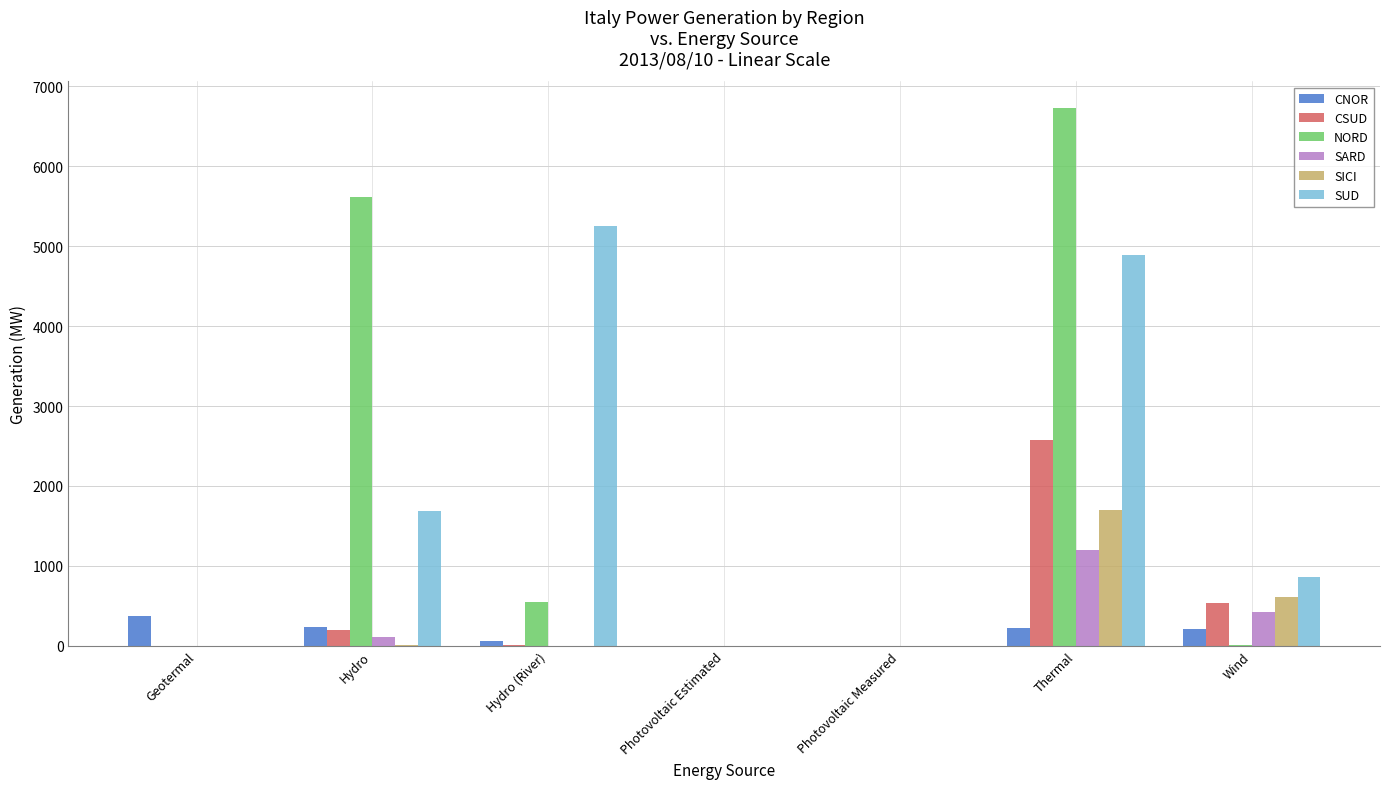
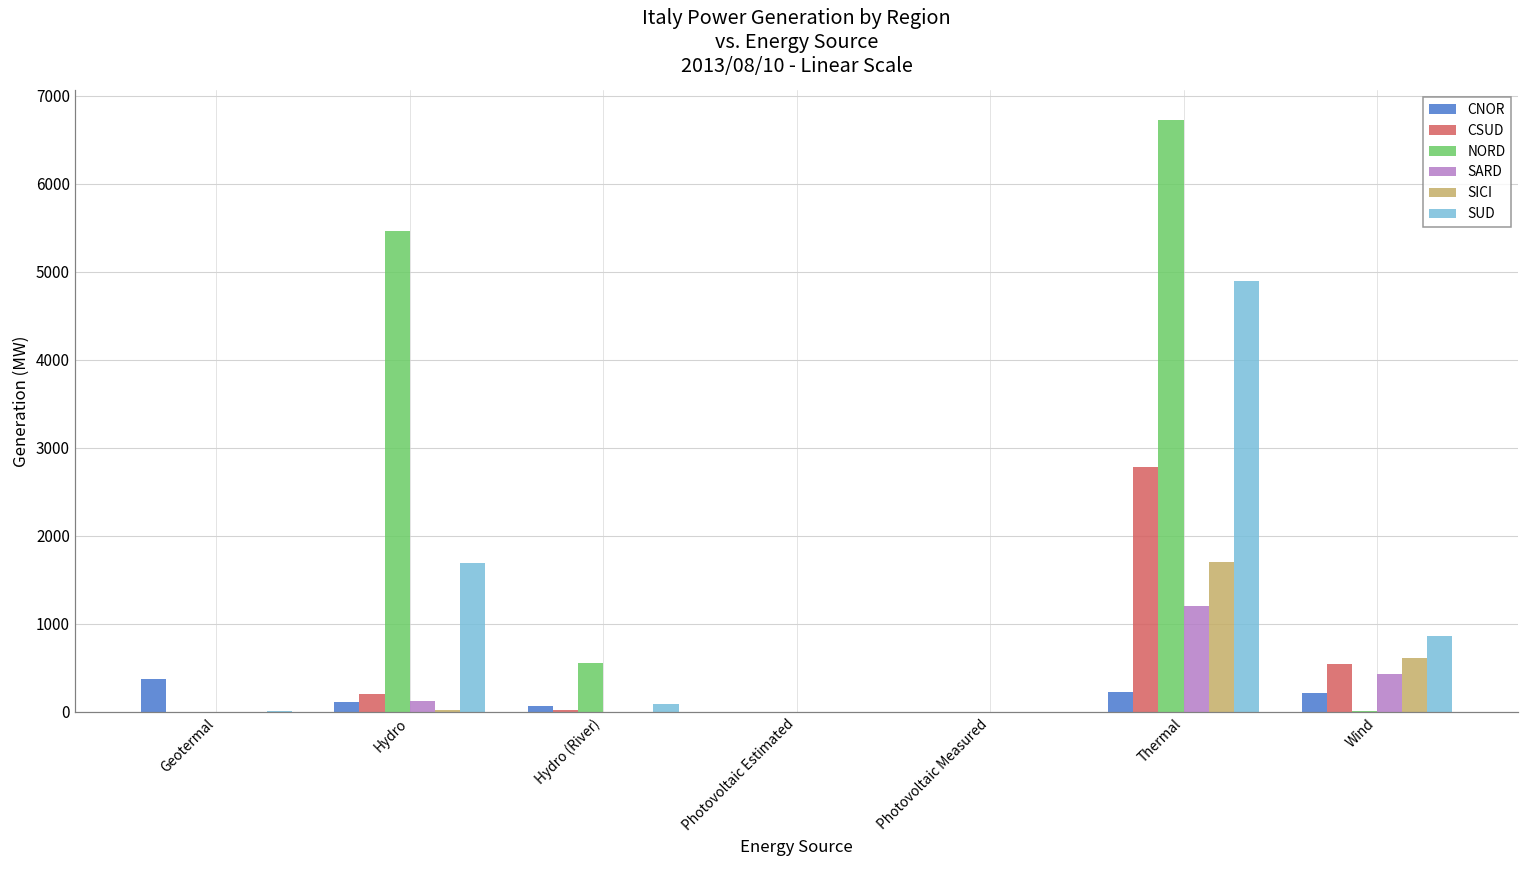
CNOR, Hydro: 200 -> 100
NORD, Hydro: 5600 -> 5500
SUD, Hydro (River): 5200 -> 100
CSUD, Thermal: 2600 -> 2800
